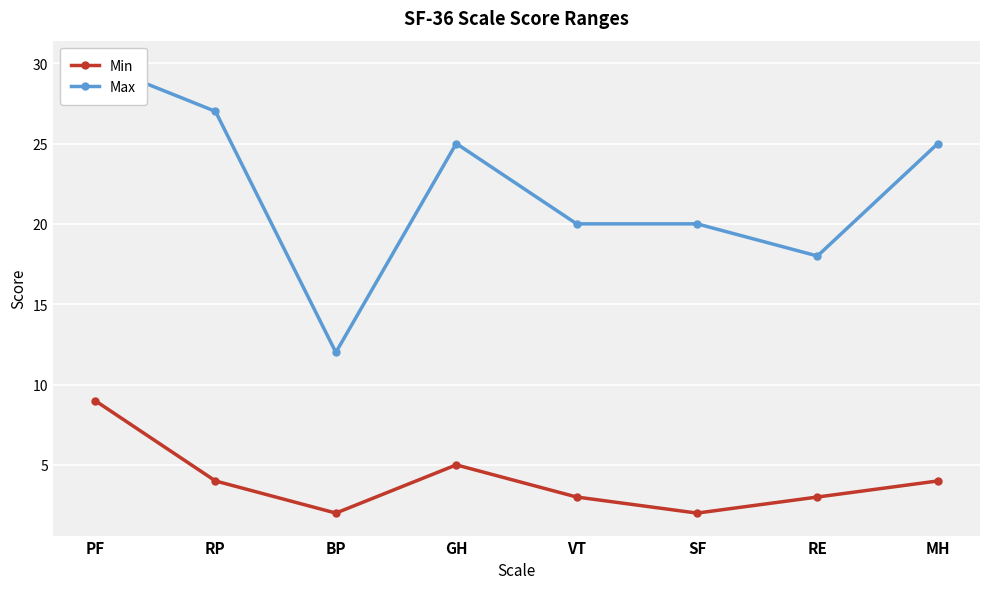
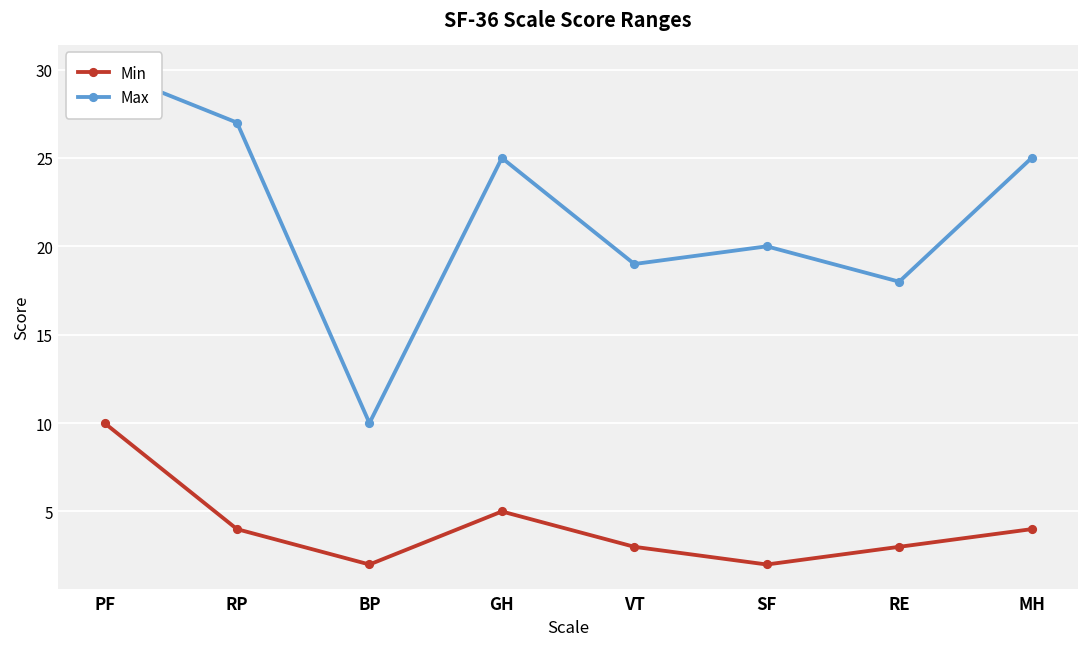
Min, PF: 9 -> 10
Max, BP: 12 -> 10
Max, VT: 20 -> 19
